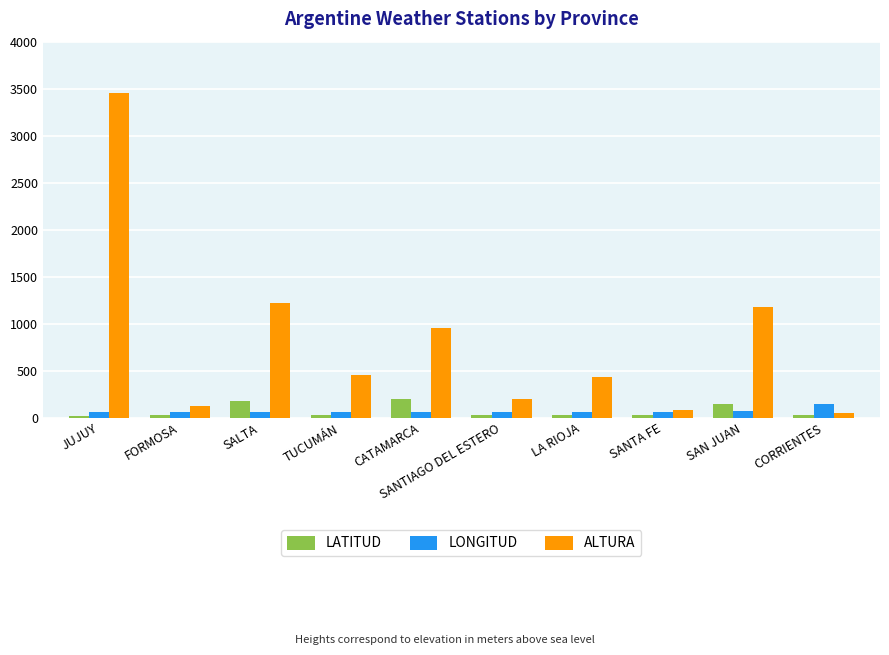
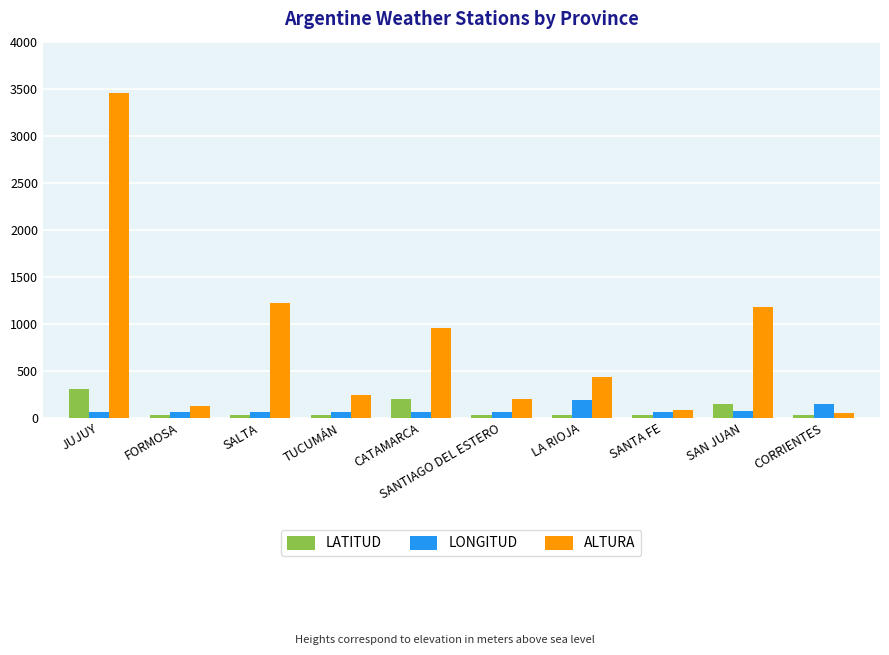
LATITUD, JUJUY: 0 -> 300
LATITUD, SALTA: 200 -> 0
ALTURA, TUCUMÁN: 500 -> 200
LONGITUD, LA RIOJA: 100 -> 200
